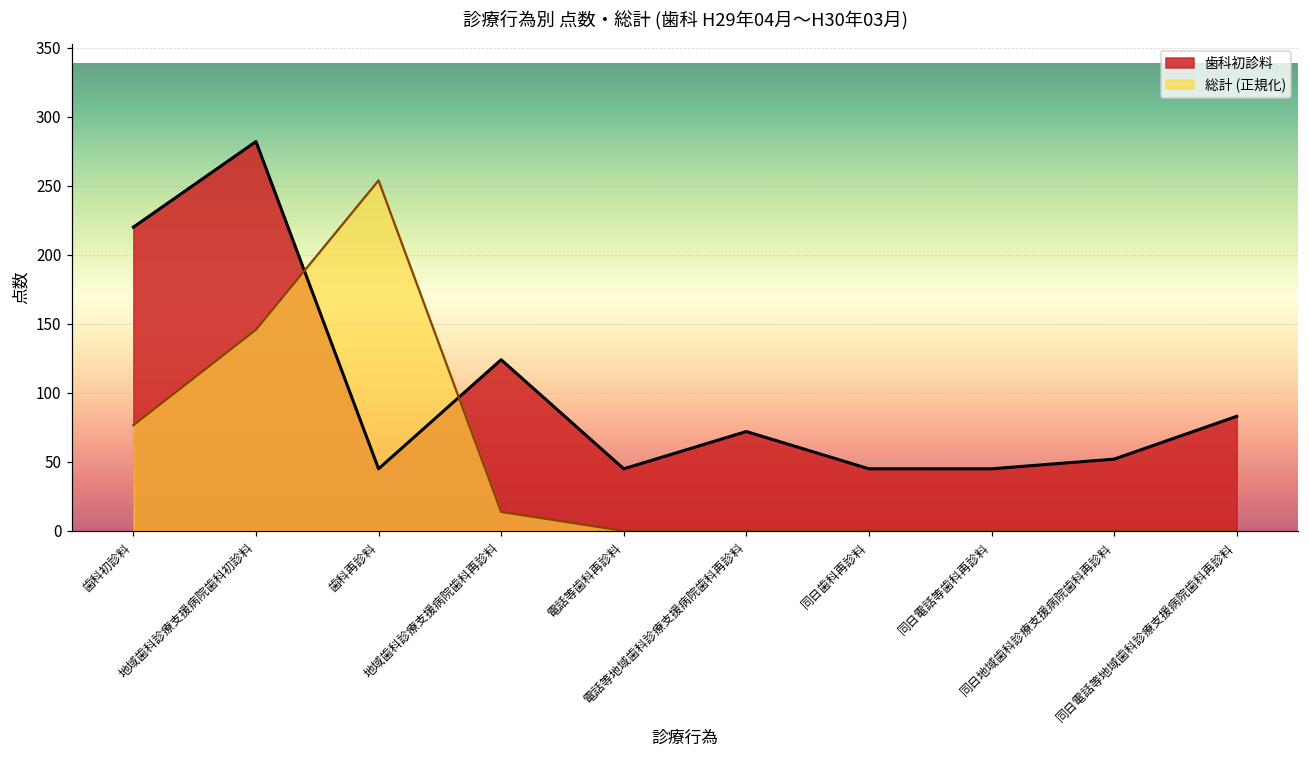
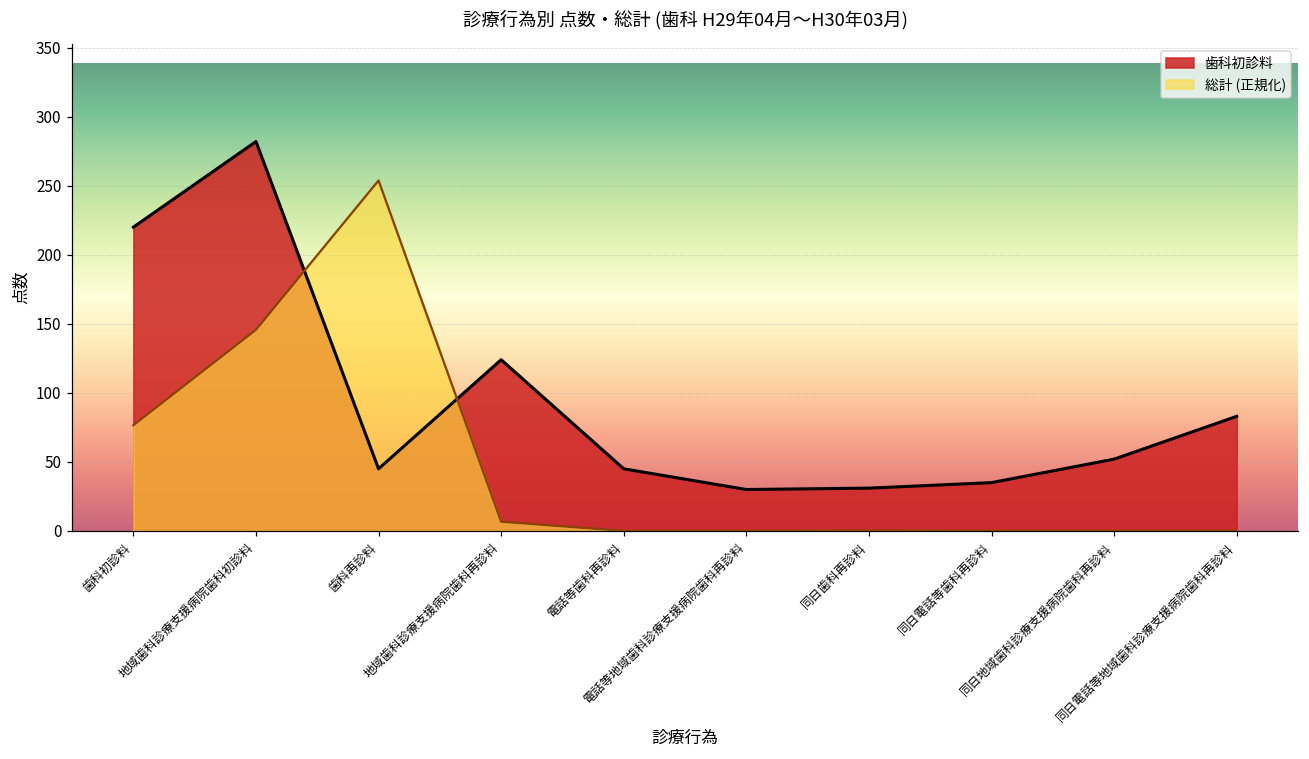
総計 (正規化), 地域歯科診療支援病院歯科再診料: 14 -> 7
歯科初診料, 電話等地域歯科診療支援病院歯科再診料: 72 -> 30
歯科初診料, 同日歯科再診料: 45 -> 31
歯科初診料, 同日電話等歯科再診料: 45 -> 35
